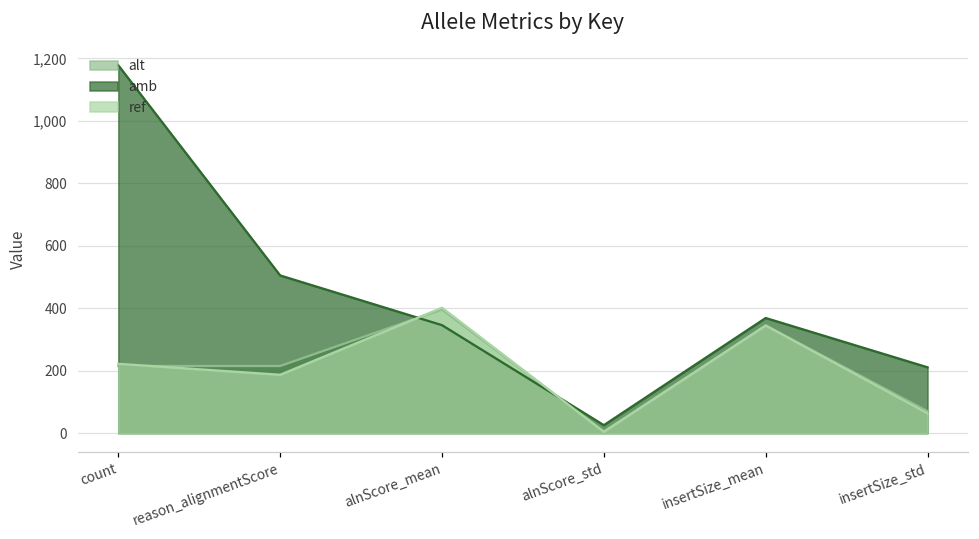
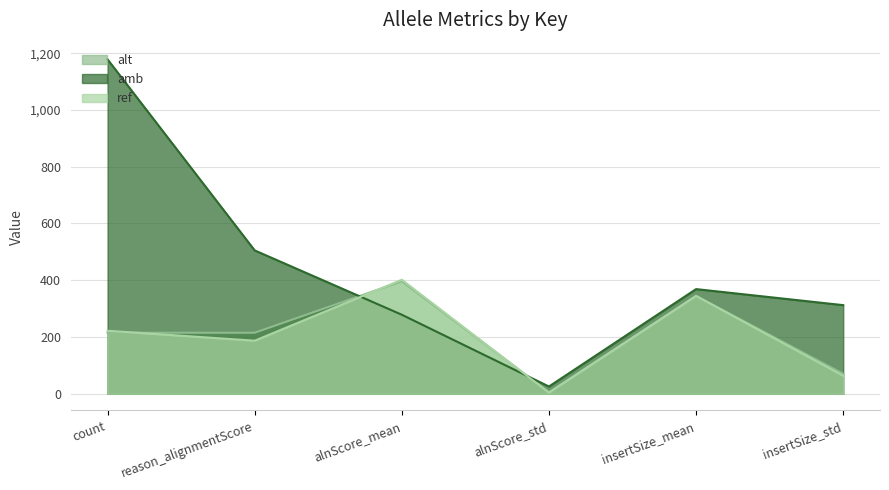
amb, alnScore_mean: 350 -> 280
amb, insertSize_std: 210 -> 310
